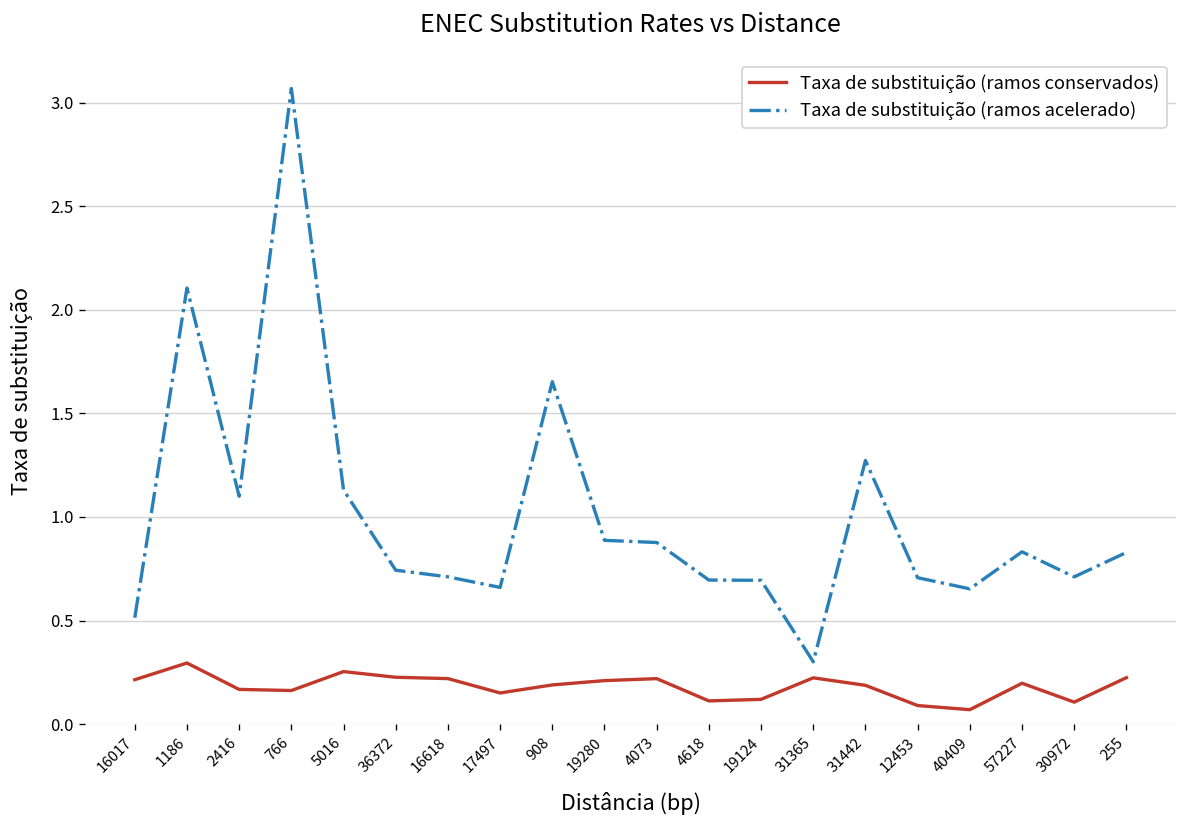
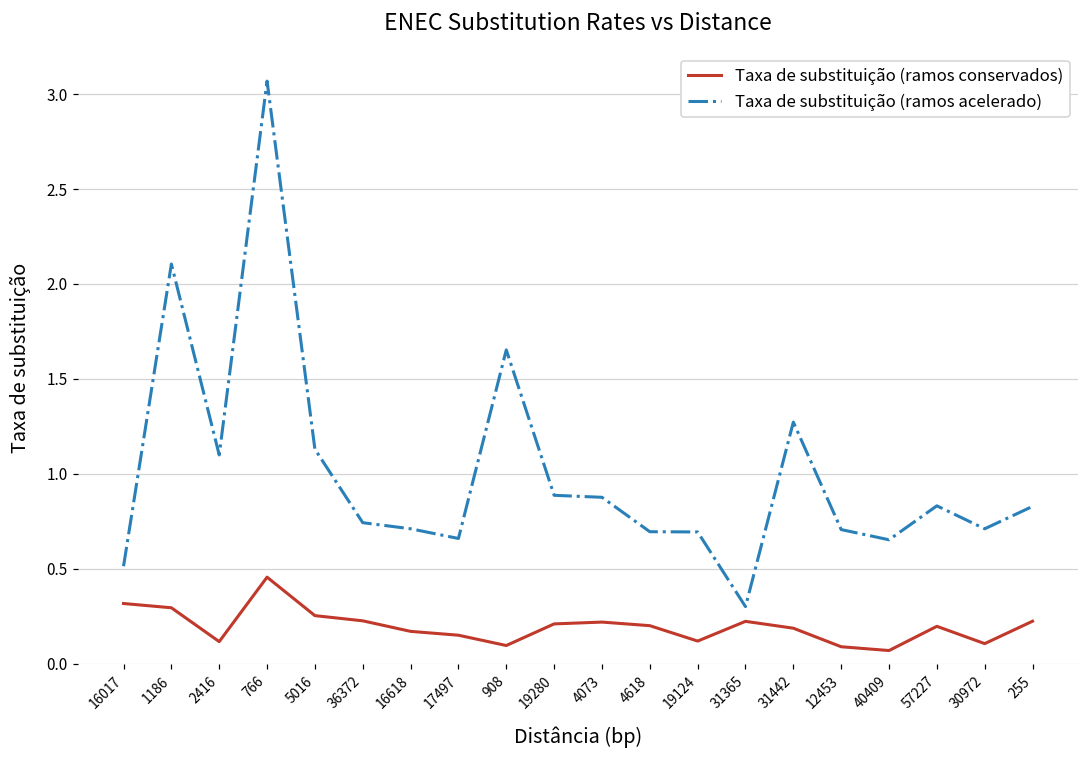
Taxa de substituição (ramos conservados), 16017: 0.21 -> 0.32
Taxa de substituição (ramos conservados), 2416: 0.17 -> 0.12
Taxa de substituição (ramos conservados), 766: 0.16 -> 0.46
Taxa de substituição (ramos conservados), 16618: 0.22 -> 0.17
Taxa de substituição (ramos conservados), 908: 0.19 -> 0.10
Taxa de substituição (ramos conservados), 4618: 0.11 -> 0.20
